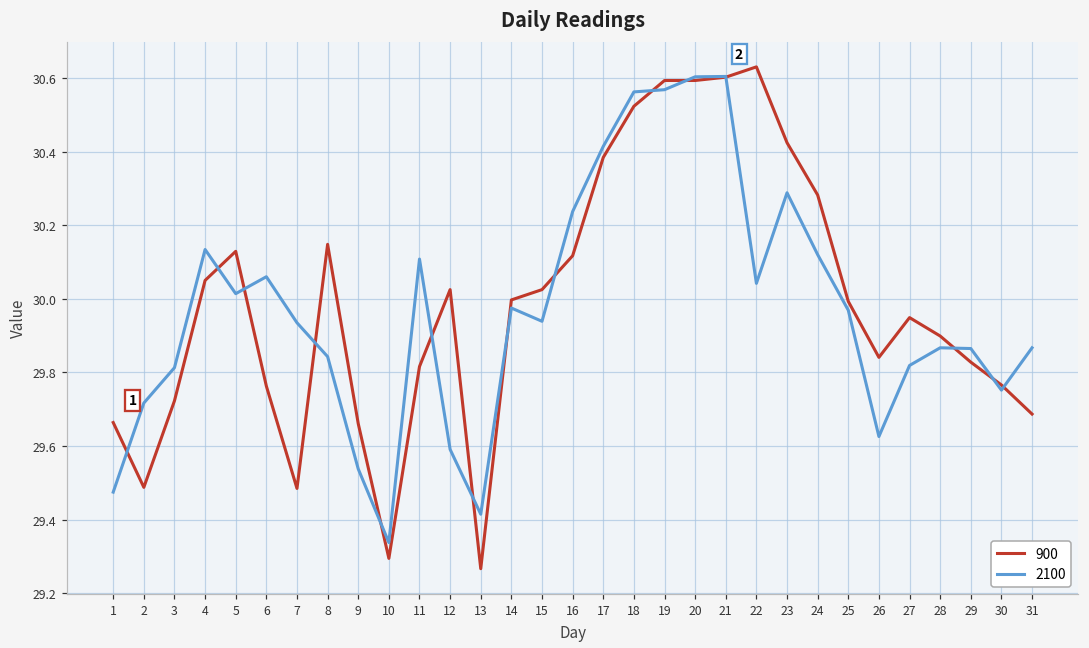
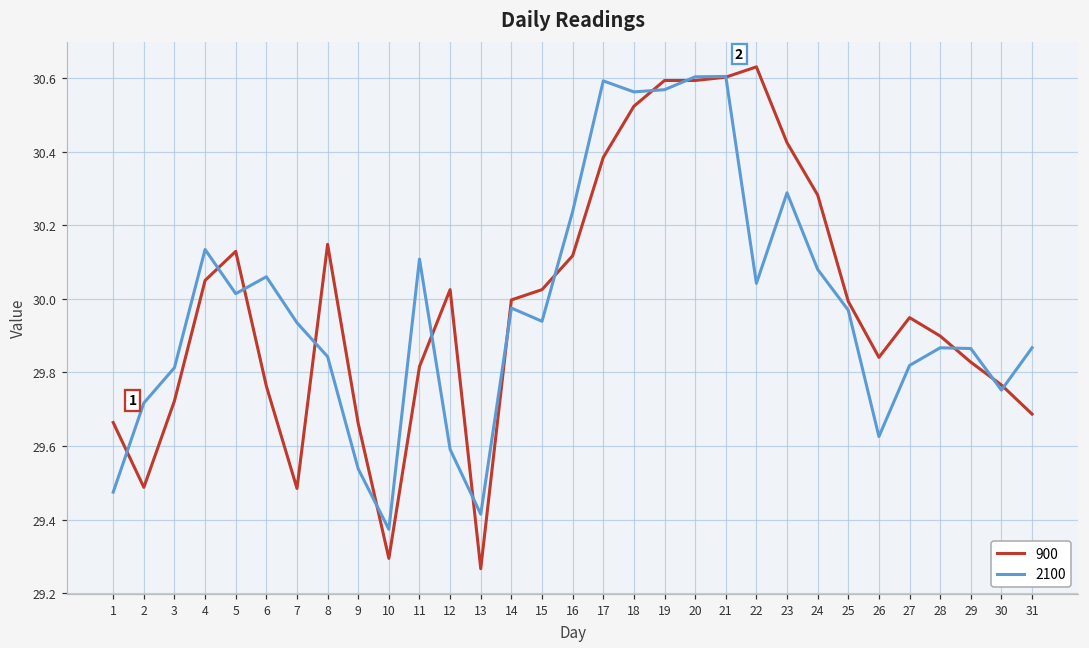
2100, 10: 29.34 -> 29.37
2100, 17: 30.41 -> 30.59
2100, 24: 30.12 -> 30.08
